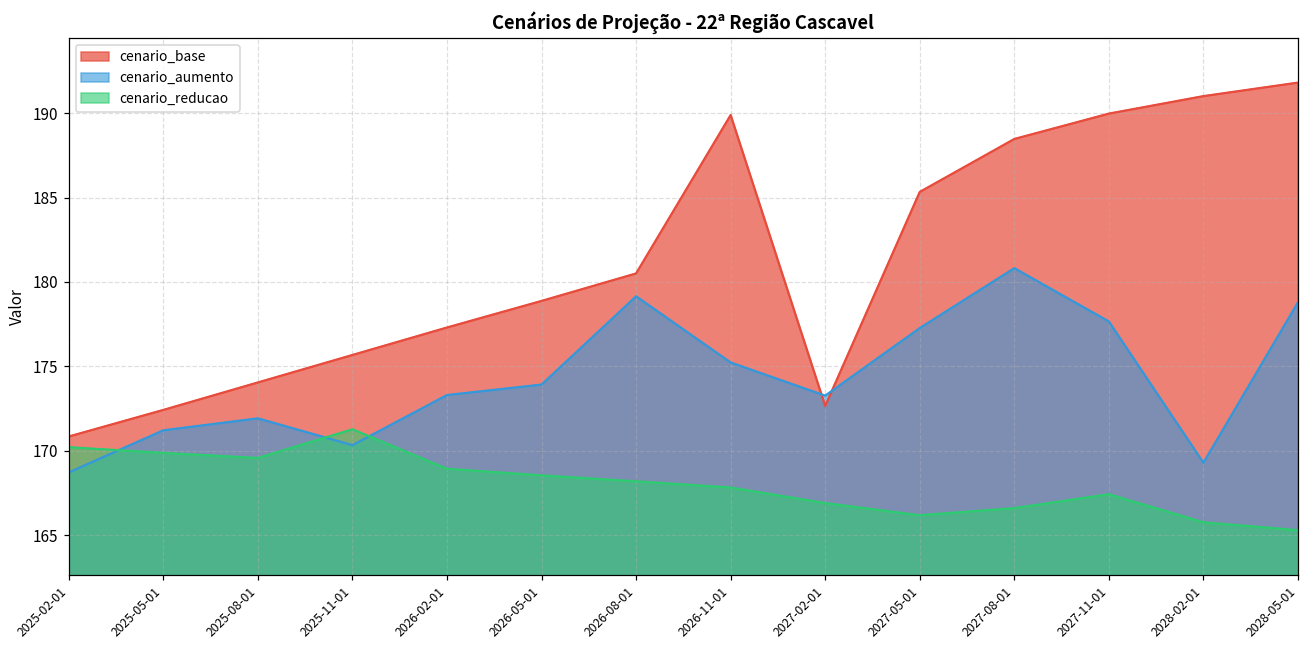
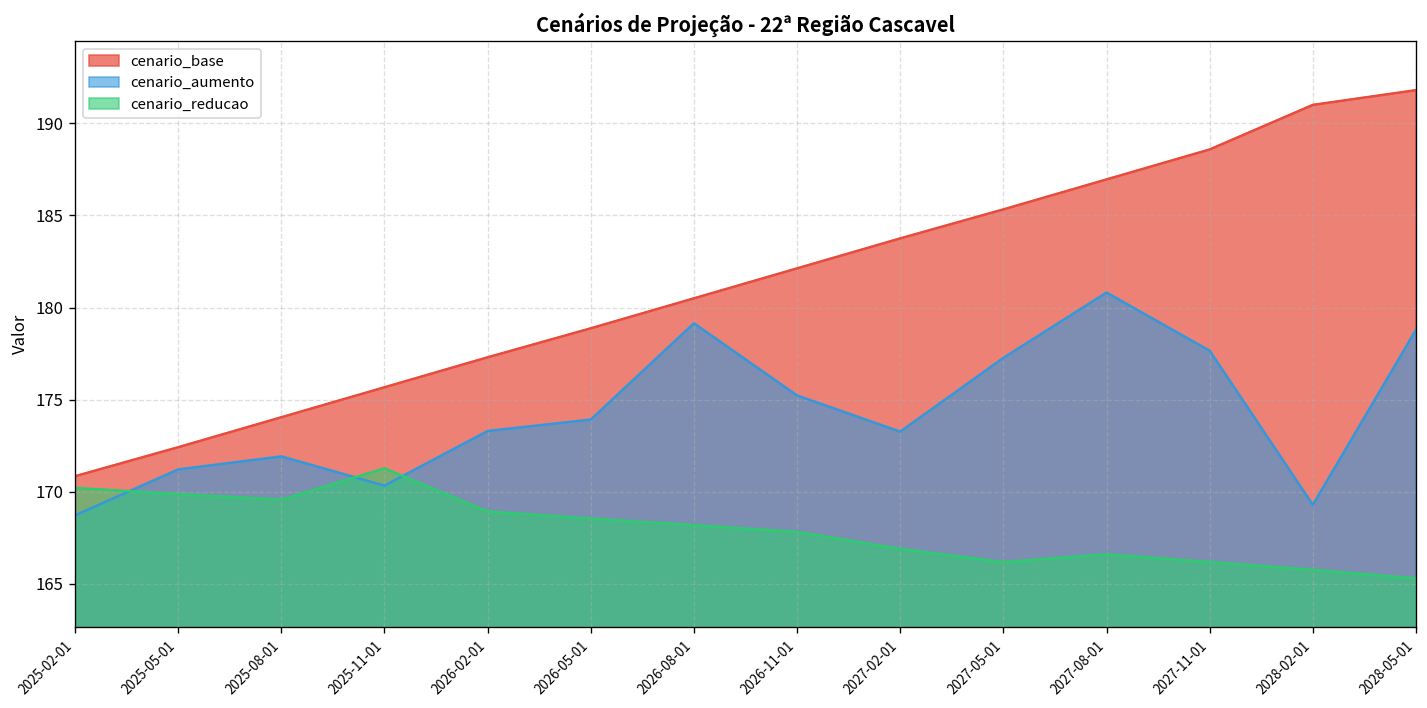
cenario_base, 2026-11-01: 189.9 -> 182.1
cenario_base, 2027-02-01: 172.6 -> 183.8
cenario_base, 2027-08-01: 188.5 -> 187.0
cenario_base, 2027-11-01: 190.0 -> 188.6
cenario_reducao, 2027-11-01: 167.4 -> 166.2
